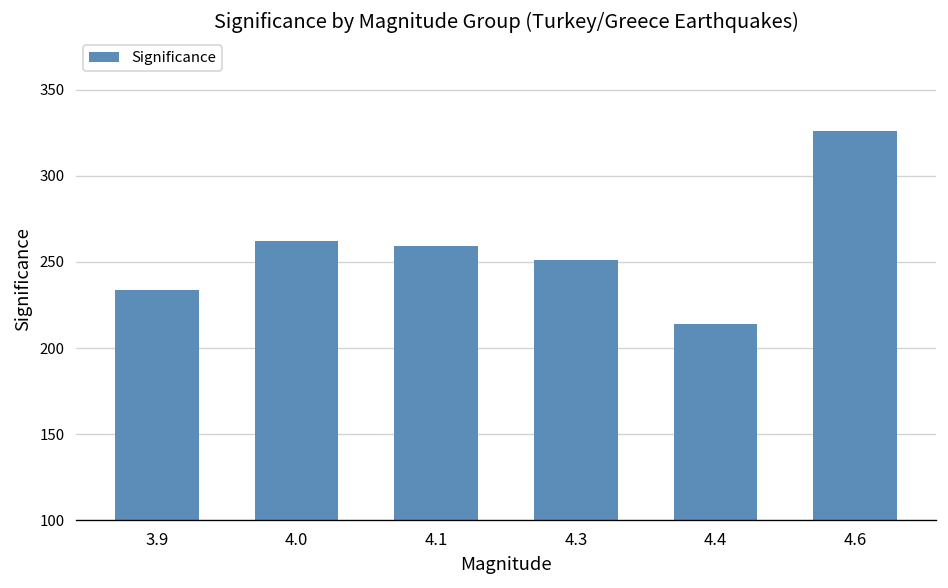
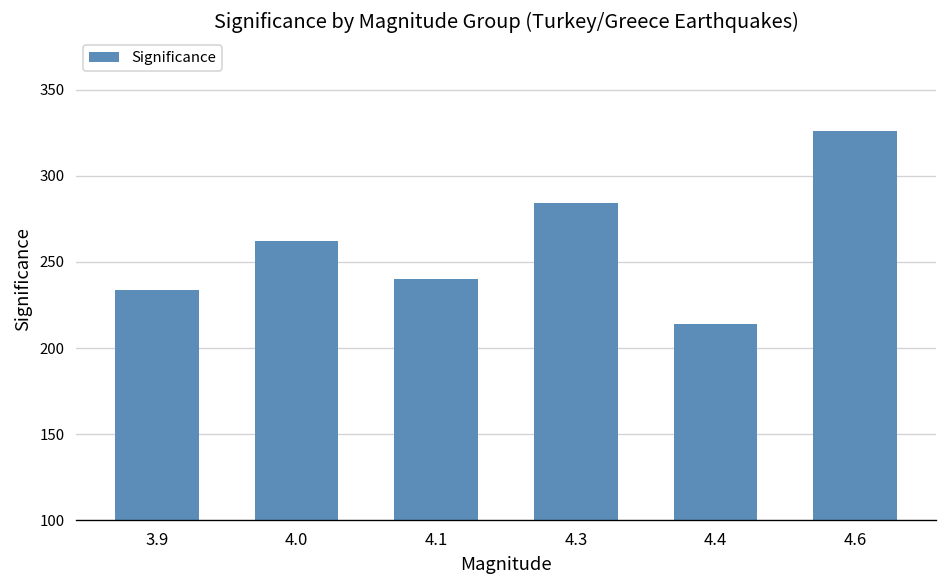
4.1: 259 -> 240
4.3: 251 -> 284
